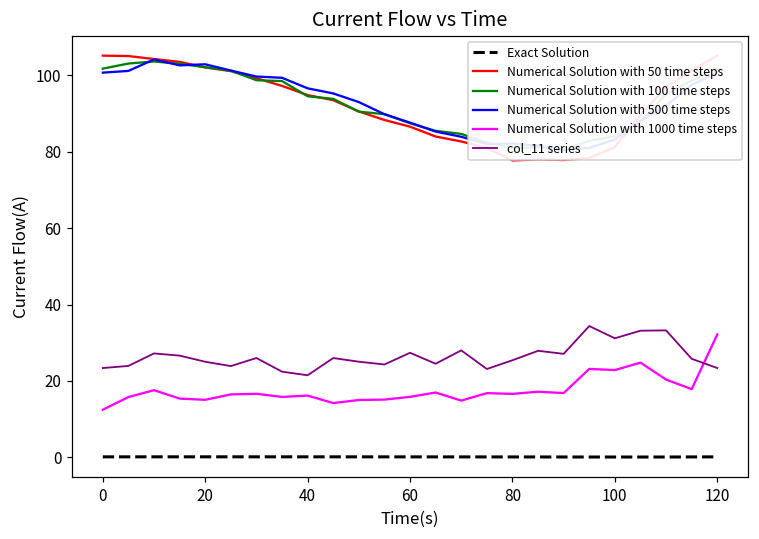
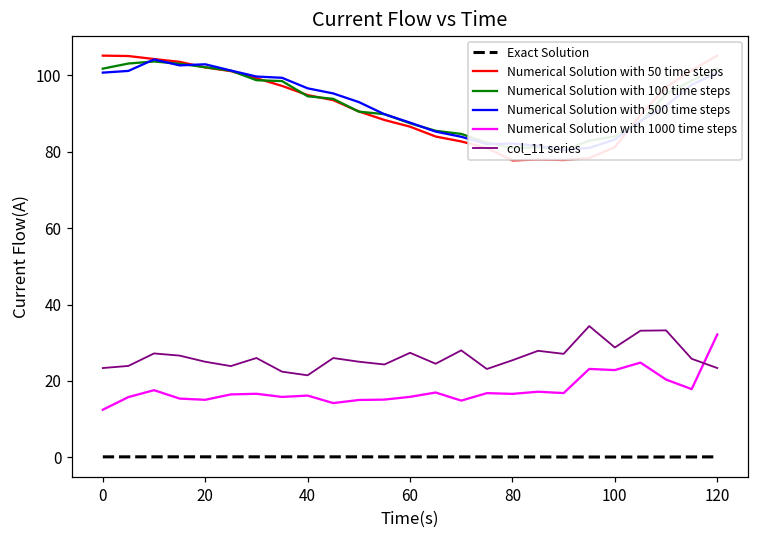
col_11 series, 100: 31 -> 29
